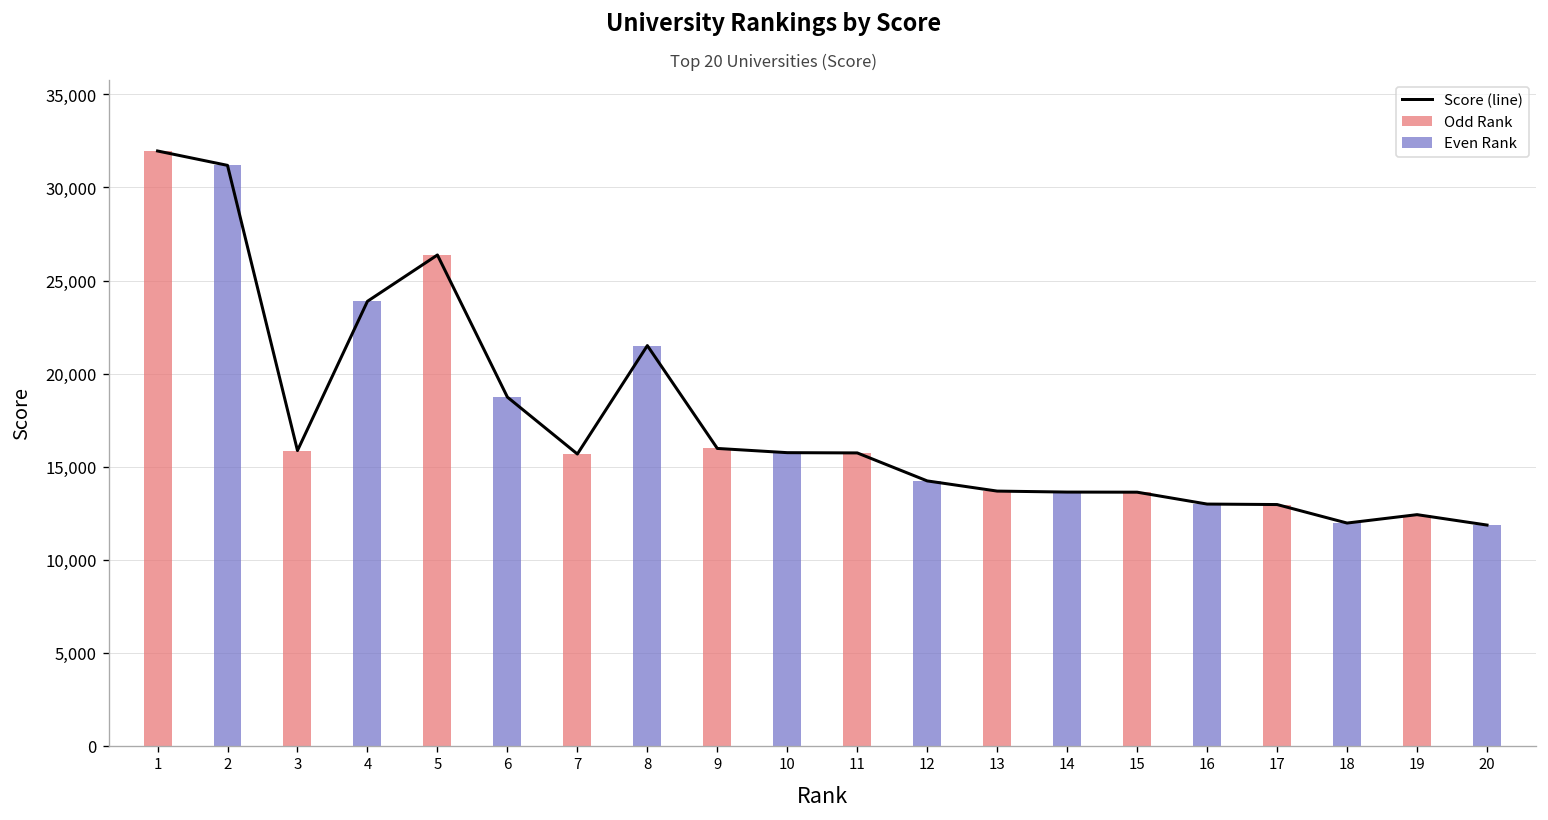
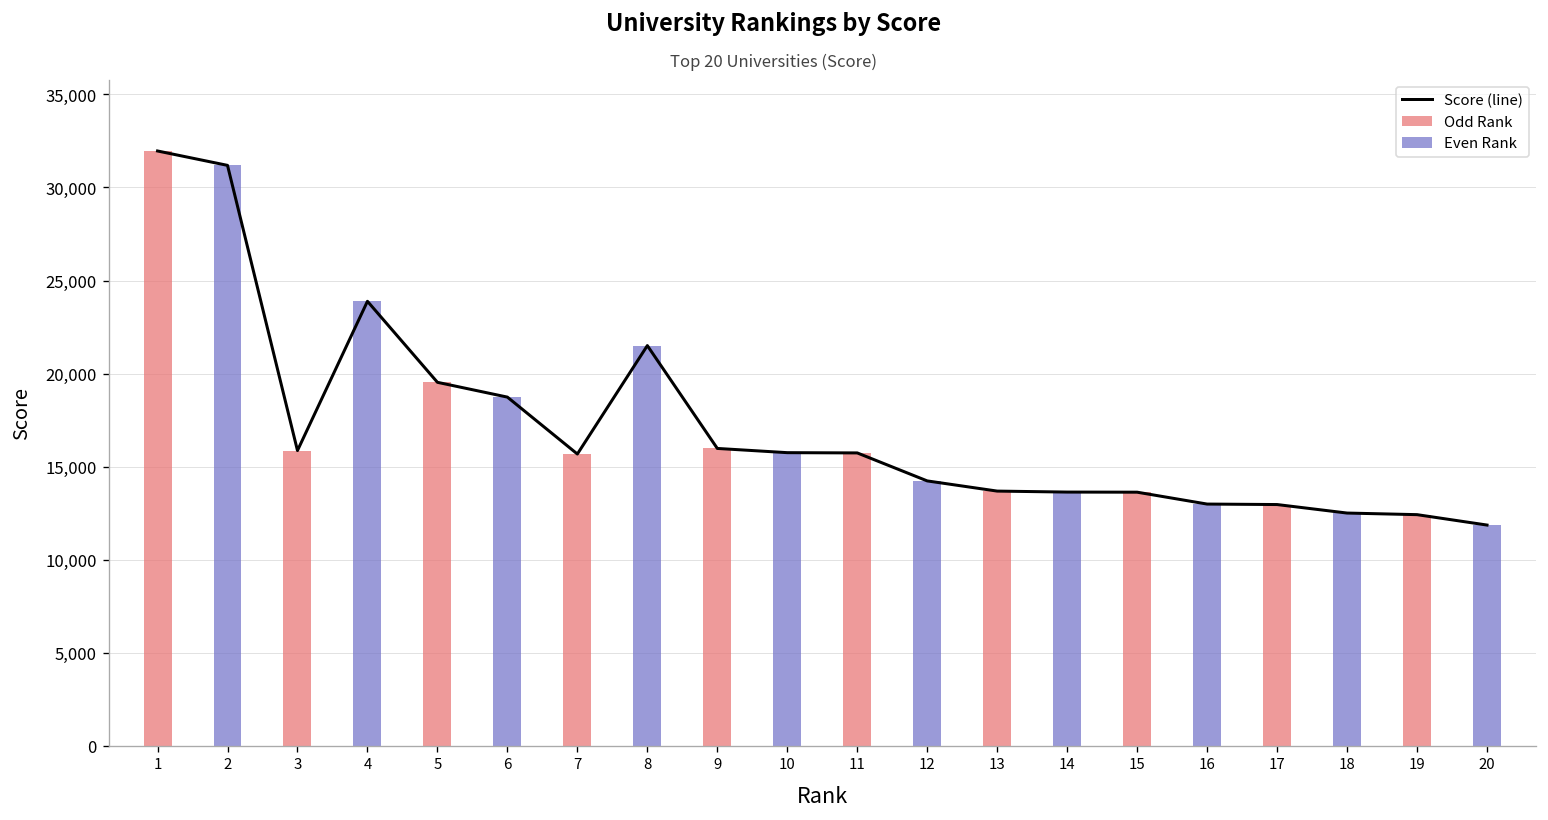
5: 26,400 -> 19,500
18: 12,000 -> 12,500
